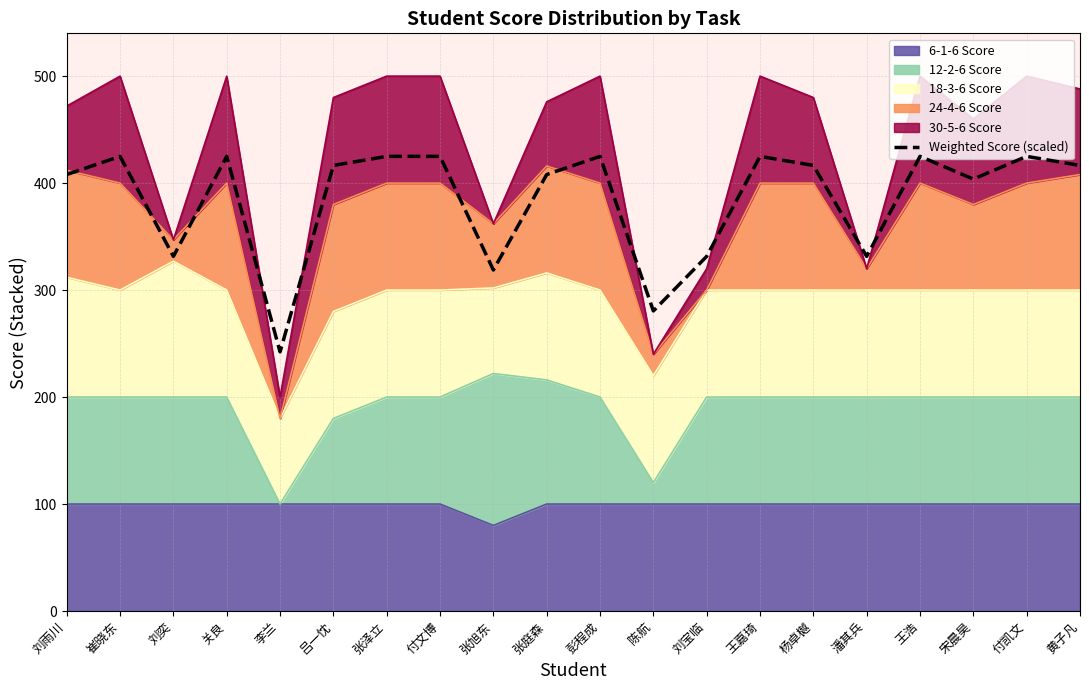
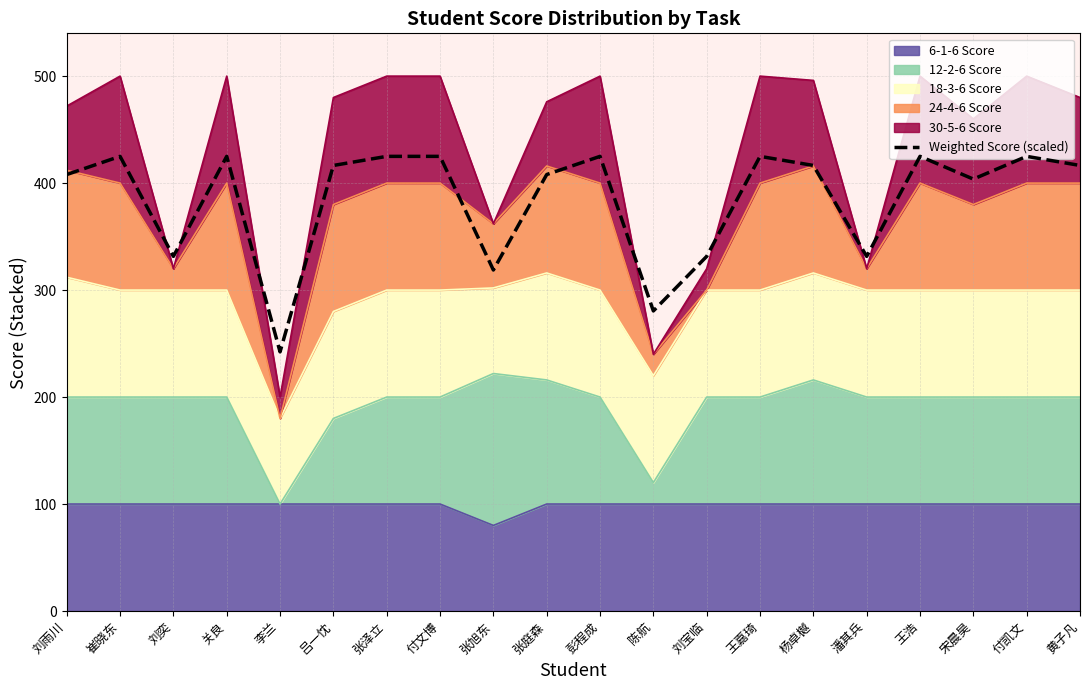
18-3-6 Score, 刘奕: 127 -> 100
12-2-6 Score, 杨卓樾: 100 -> 116
24-4-6 Score, 黄子凡: 108 -> 100
